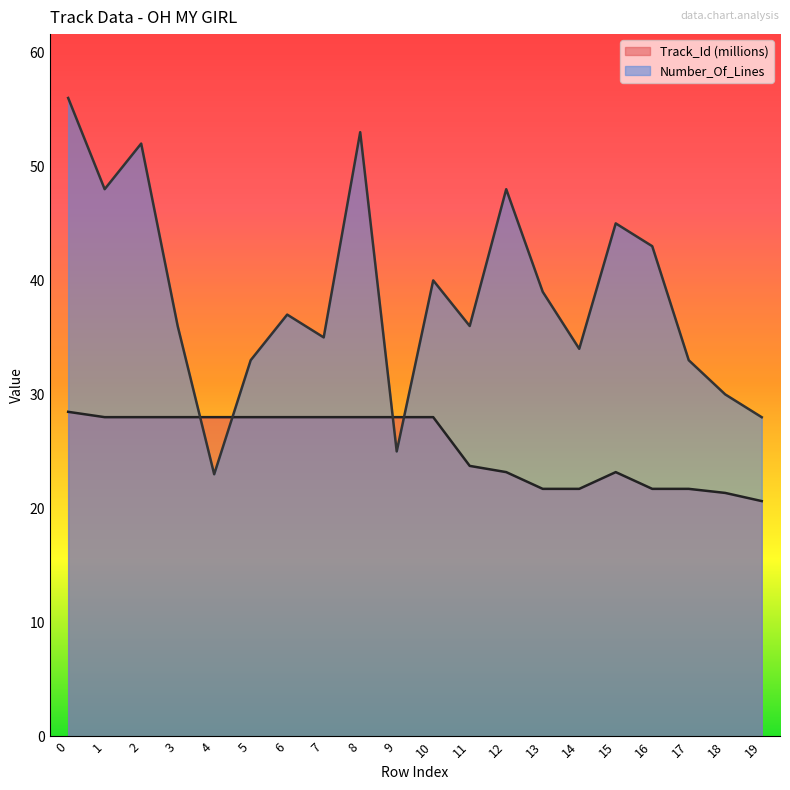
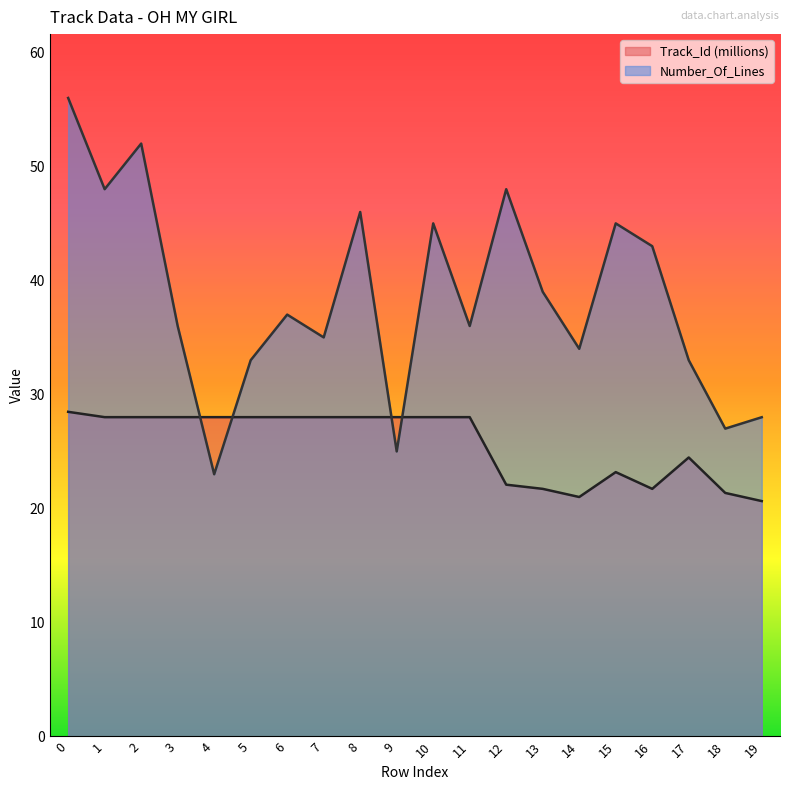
Number_Of_Lines, 8: 53 -> 46
Number_Of_Lines, 10: 40 -> 45
Track_Id (millions), 11: 23.7 -> 28.0
Track_Id (millions), 12: 23.2 -> 22.1
Track_Id (millions), 14: 21.7 -> 21.0
Track_Id (millions), 17: 21.7 -> 24.5
Number_Of_Lines, 18: 30 -> 27
